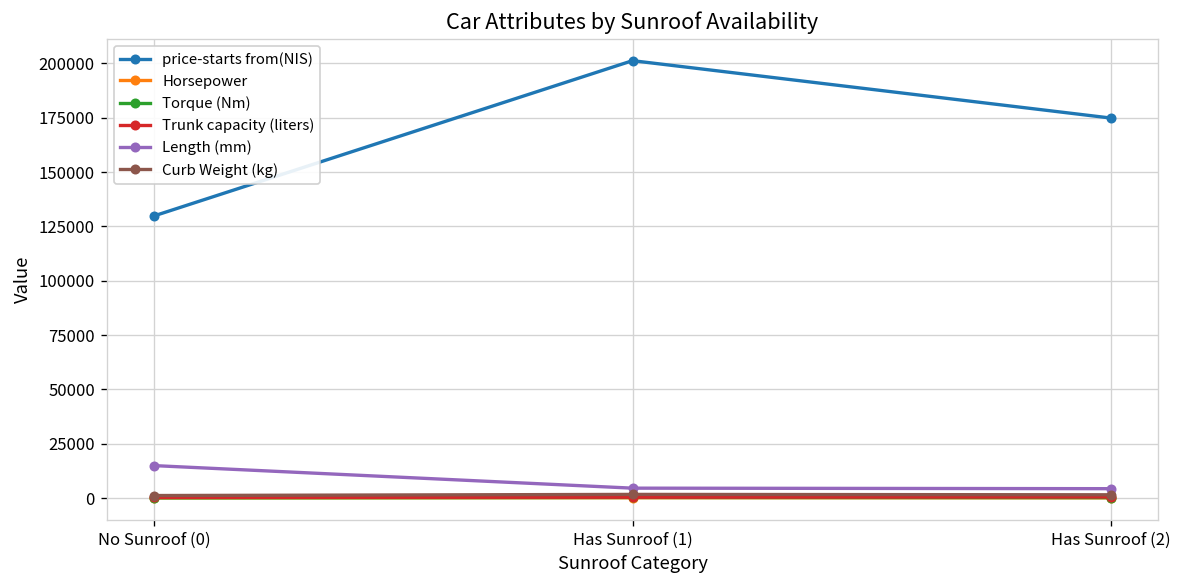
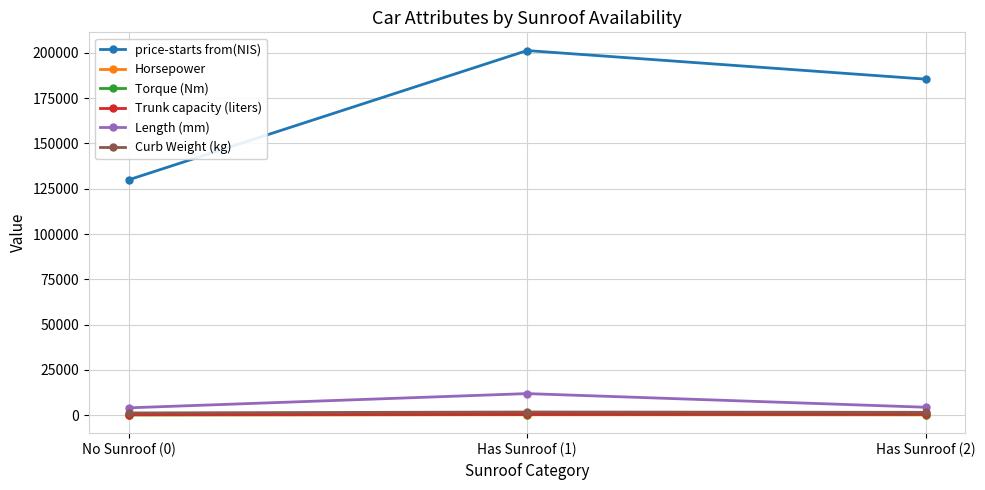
Length (mm), No Sunroof (0): 15000 -> 4000
Length (mm), Has Sunroof (1): 5000 -> 12000
price-starts from(NIS), Has Sunroof (2): 175000 -> 185000
